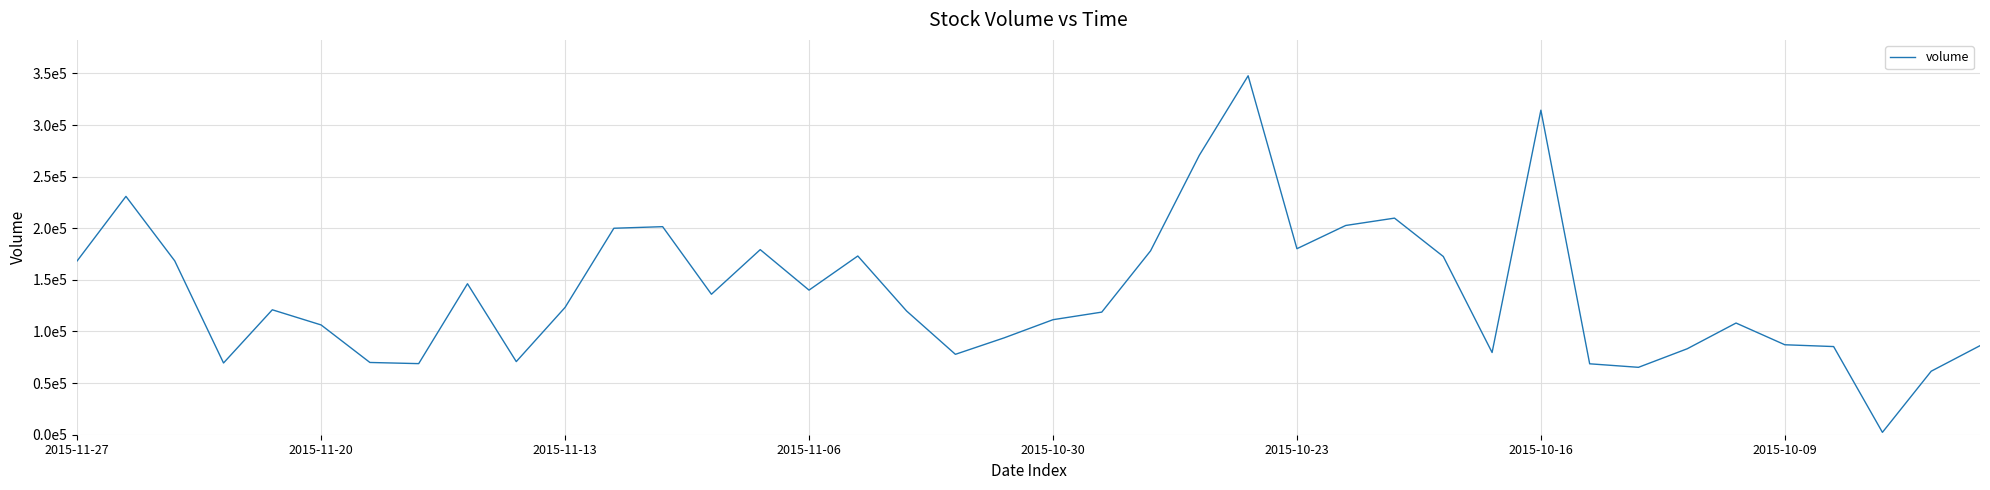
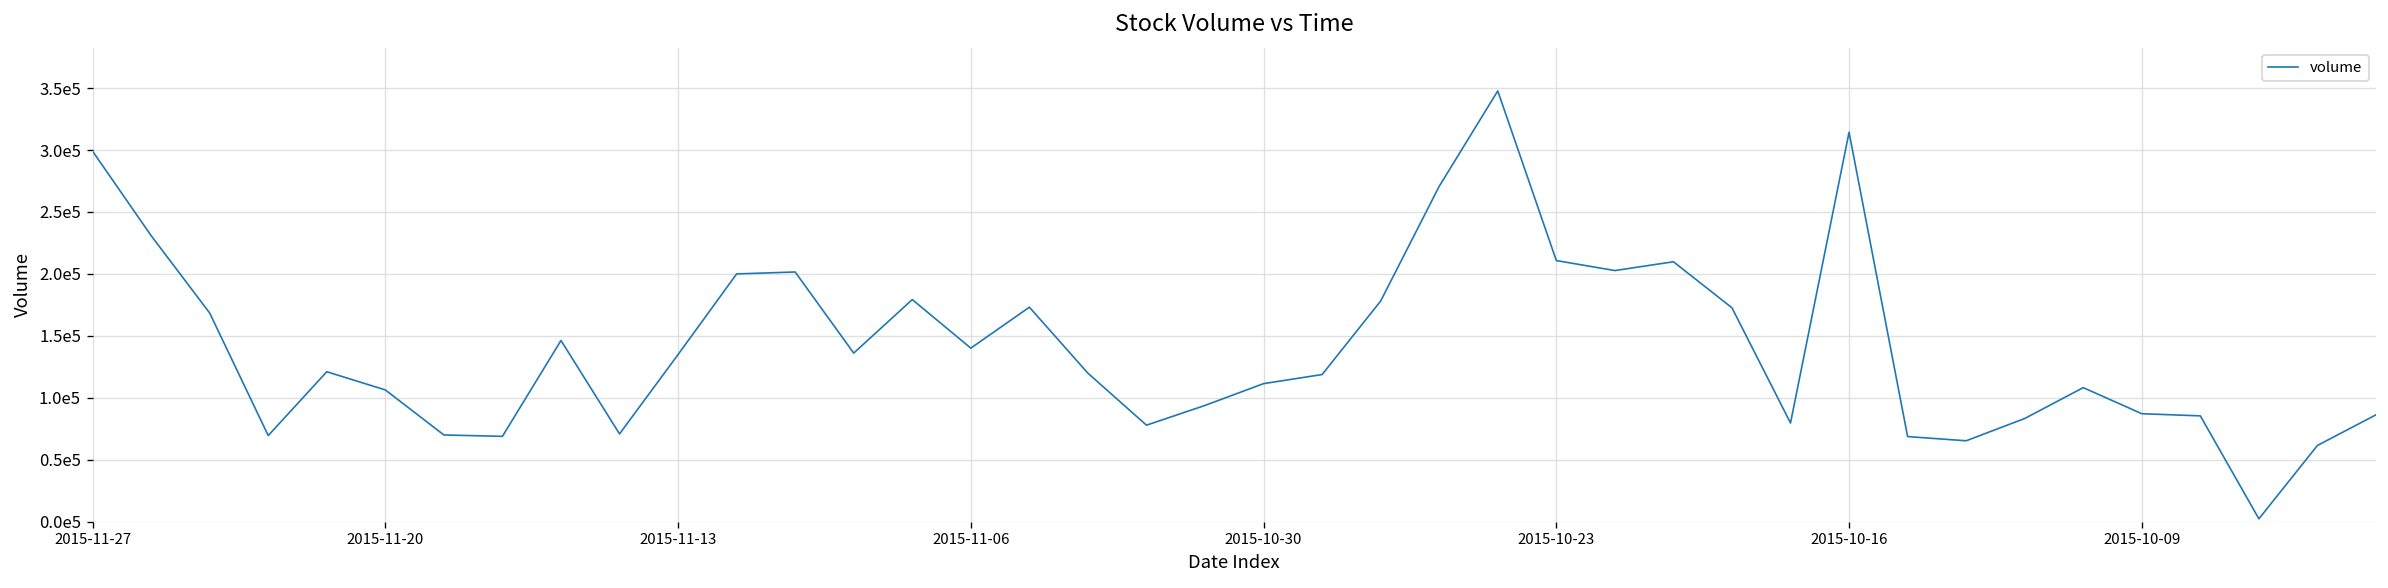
2015-11-27: 168000 -> 299000
2015-11-13: 123000 -> 135000
2015-10-23: 180000 -> 211000
